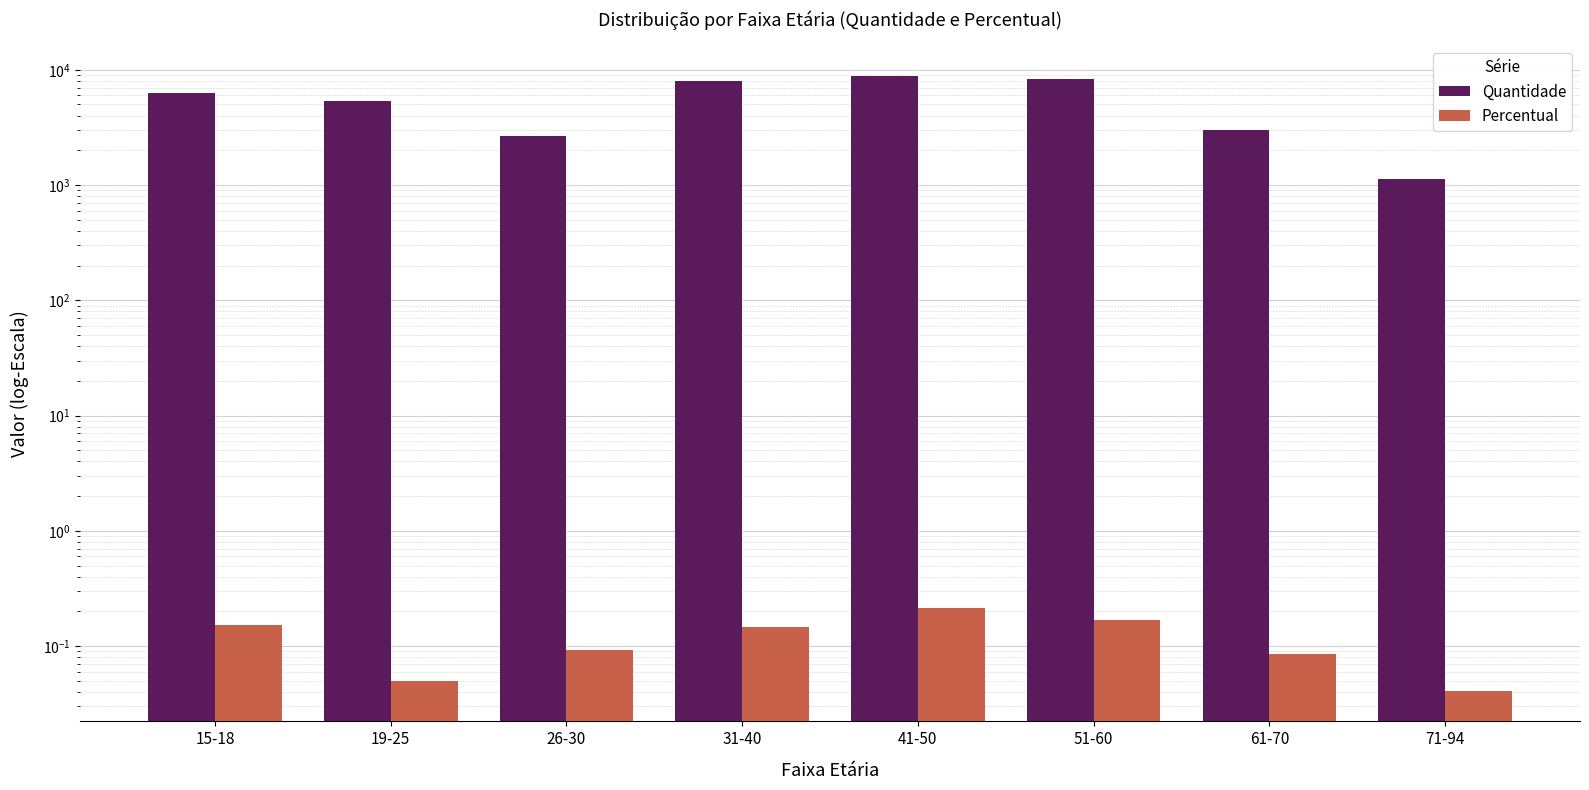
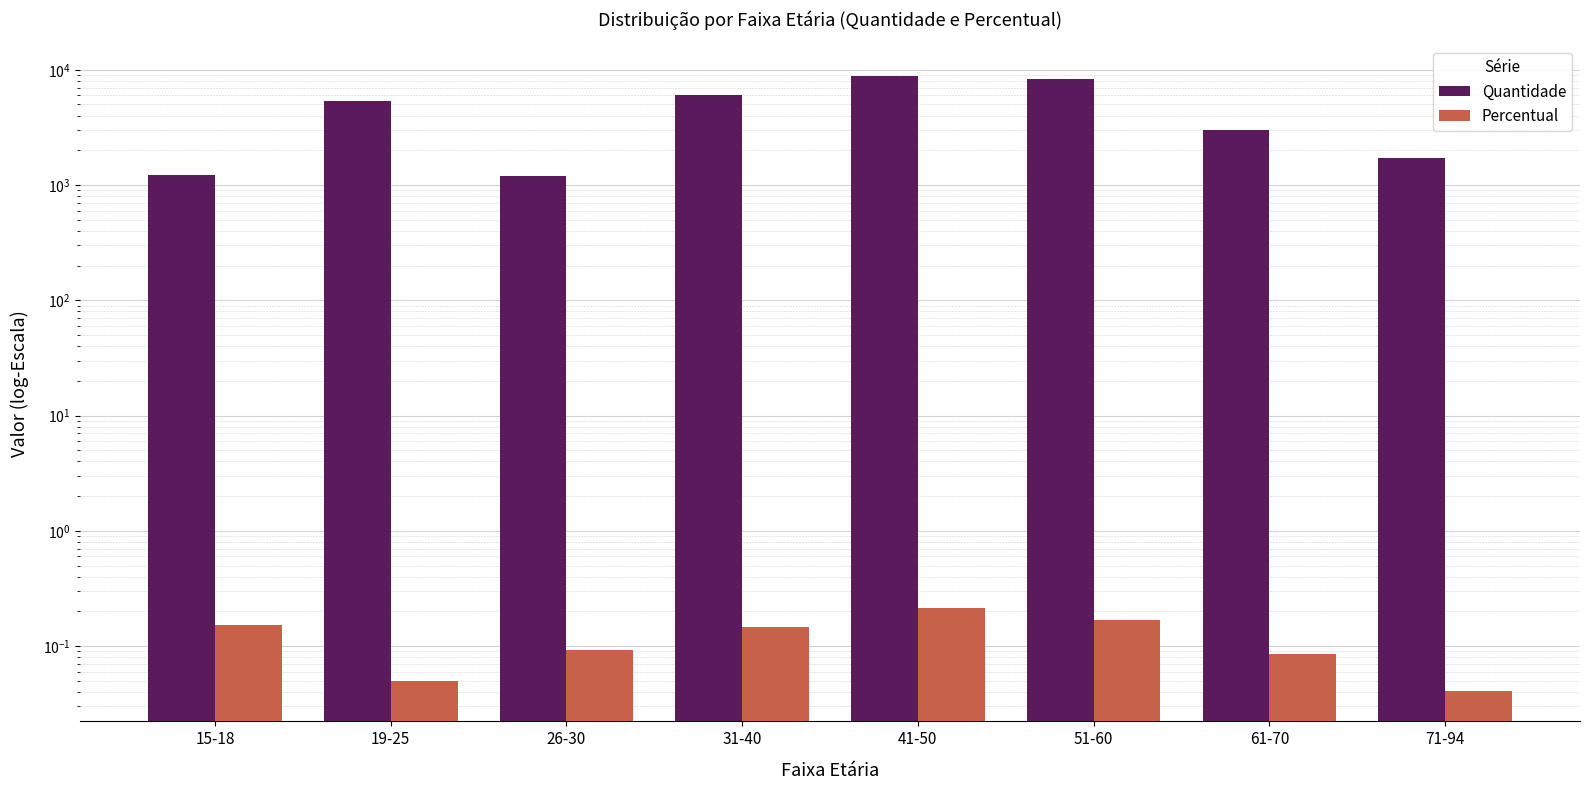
Quantidade, 15-18: 6000 -> 1200
Quantidade, 26-30: 2700 -> 1200
Quantidade, 31-40: 8000 -> 6000
Quantidade, 71-94: 1100 -> 1700
